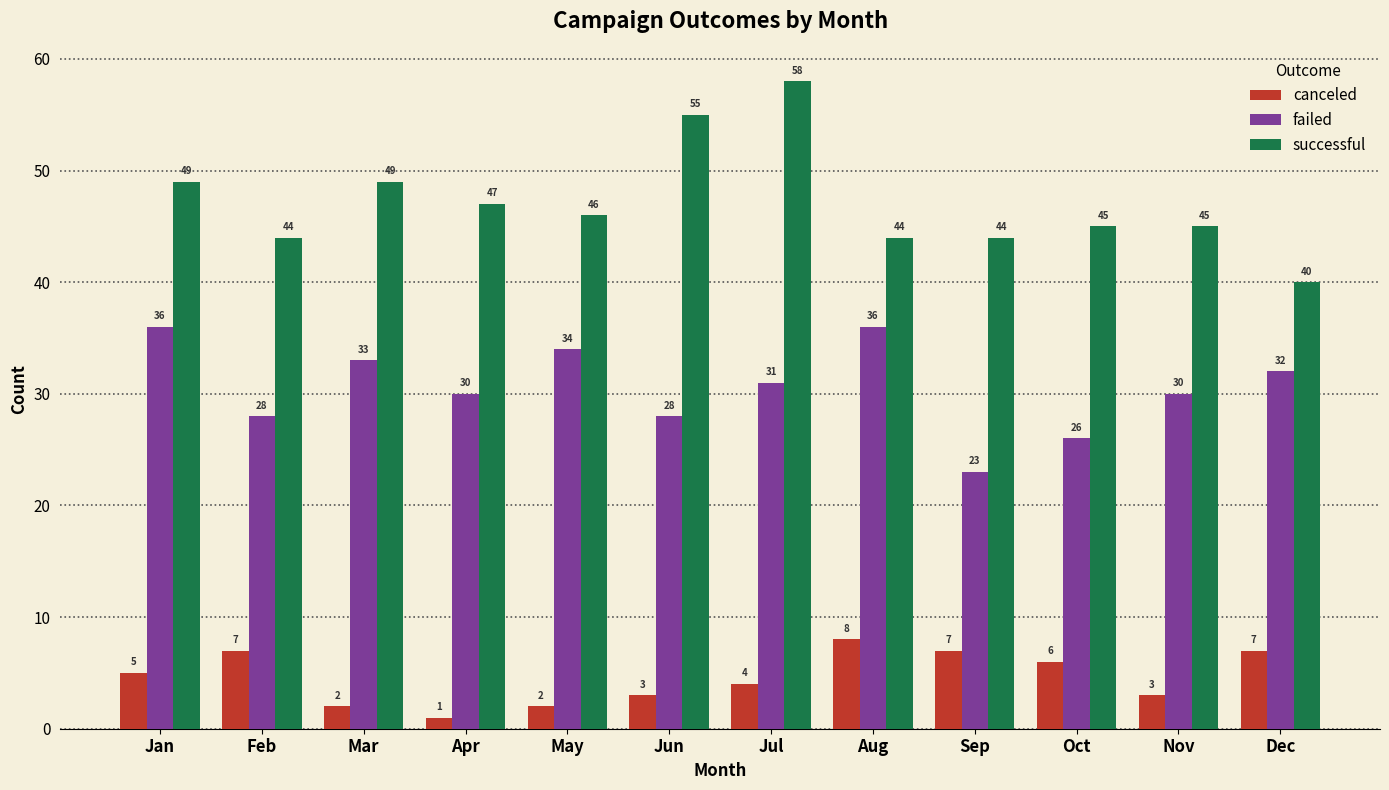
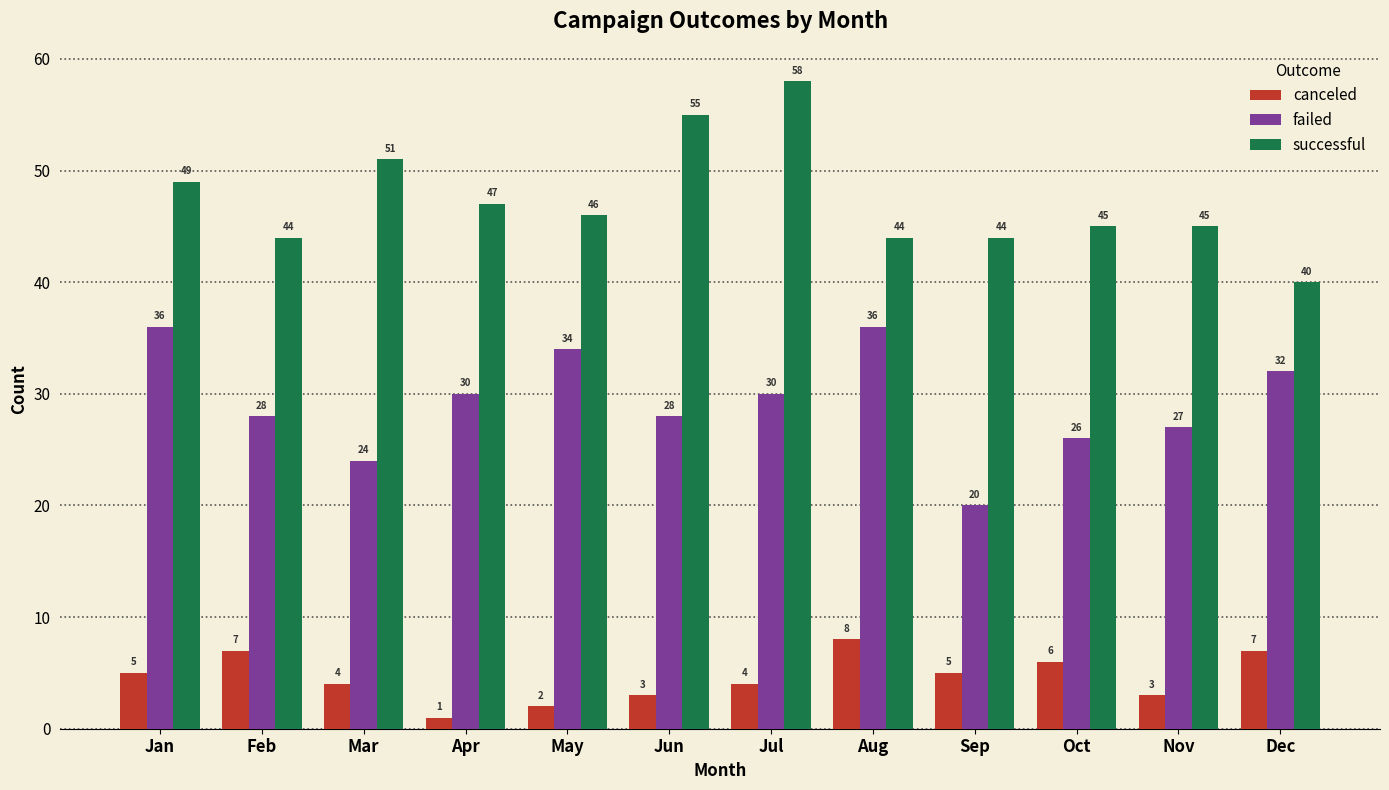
canceled, Mar: 2 -> 4
failed, Mar: 33 -> 24
successful, Mar: 49 -> 51
failed, Jul: 31 -> 30
canceled, Sep: 7 -> 5
failed, Sep: 23 -> 20
failed, Nov: 30 -> 27
